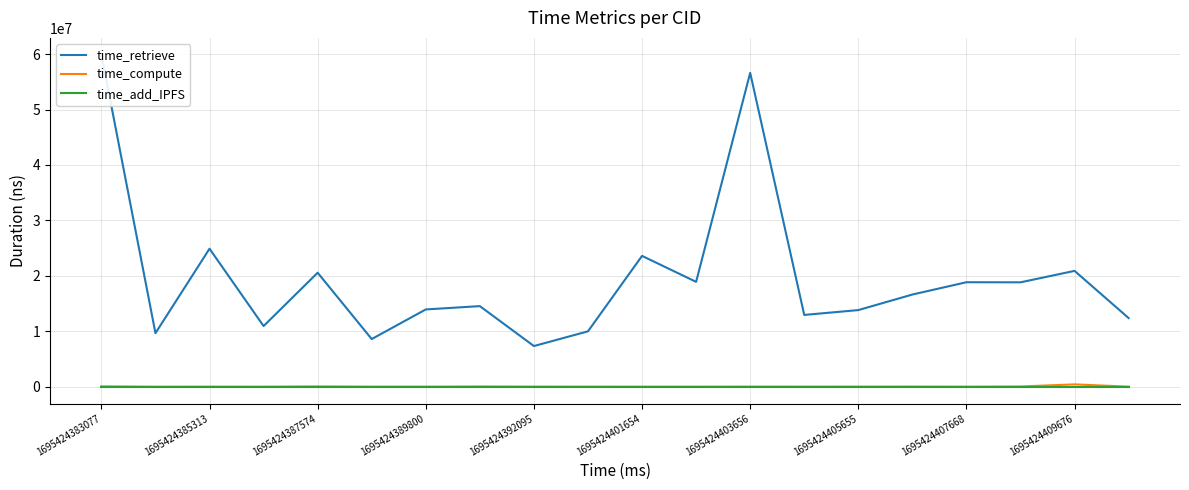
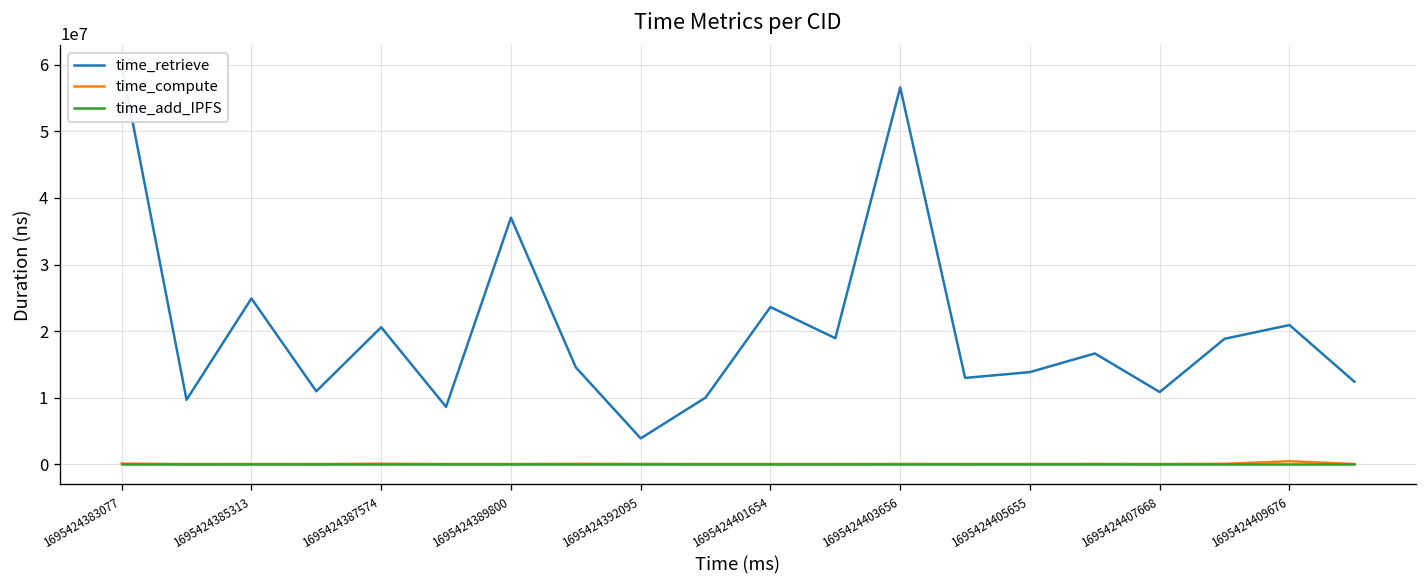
time_retrieve, 1695424389800: 14000000 -> 37000000
time_retrieve, 1695424392095: 7000000 -> 4000000
time_retrieve, 1695424407668: 19000000 -> 11000000
